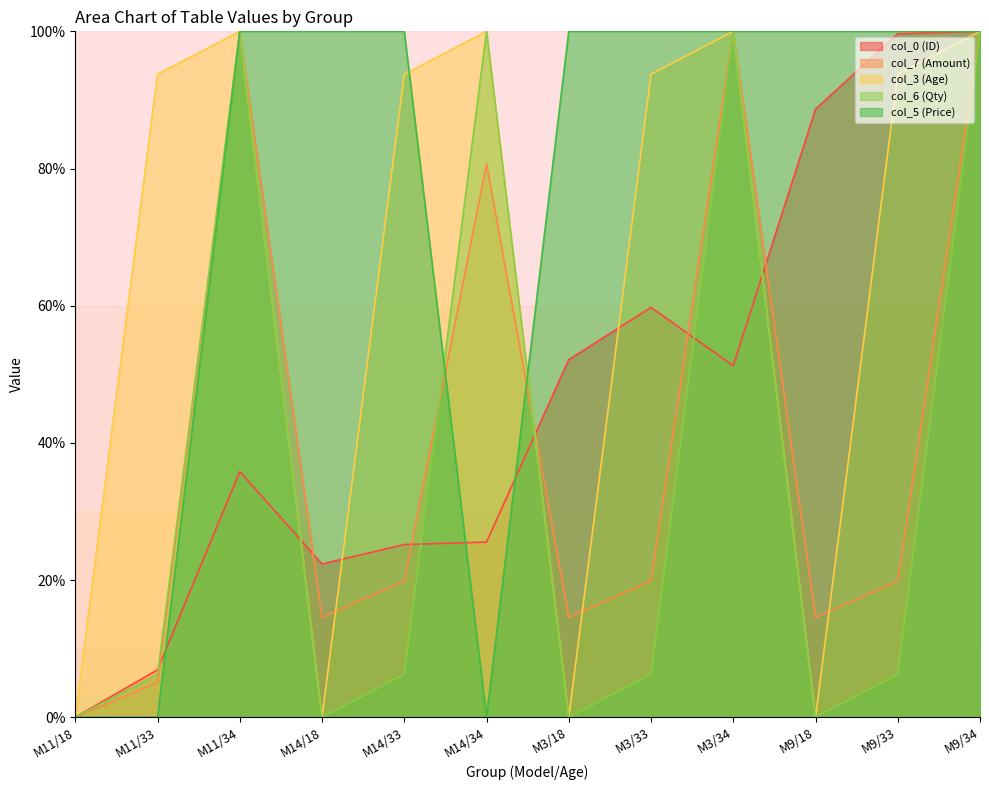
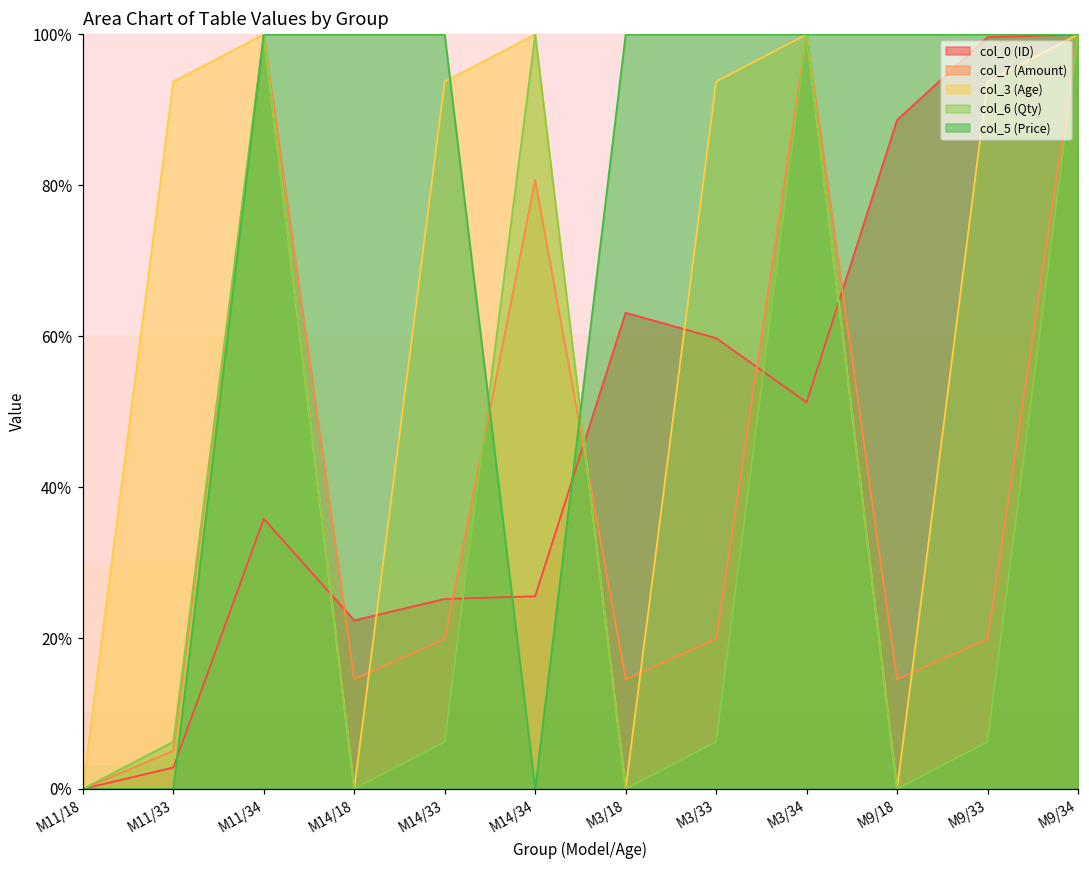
col_0 (ID), M11/33: 7% -> 3%
col_0 (ID), M3/18: 52% -> 63%
